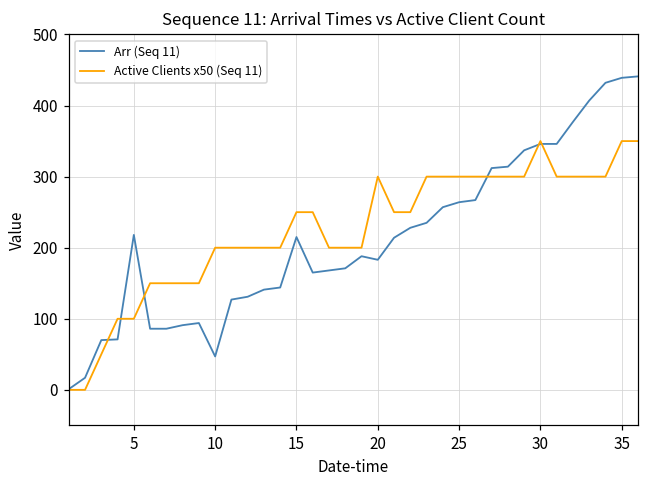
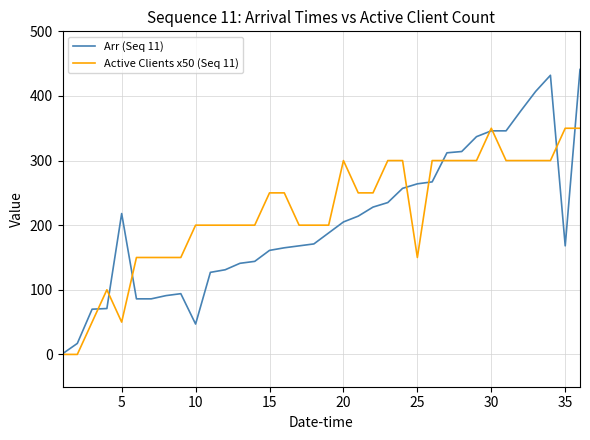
Active Clients x50 (Seq 11), 5: 100 -> 50
Arr (Seq 11), 15: 220 -> 160
Arr (Seq 11), 20: 180 -> 210
Active Clients x50 (Seq 11), 25: 300 -> 150
Arr (Seq 11), 35: 440 -> 170
